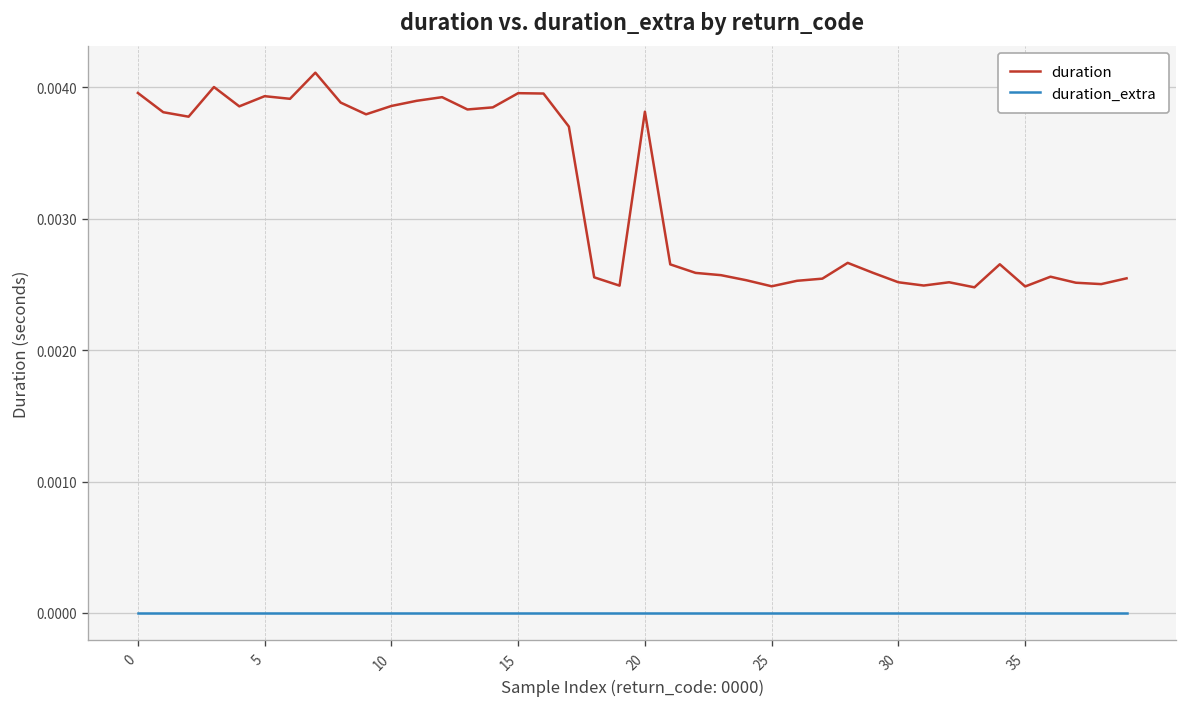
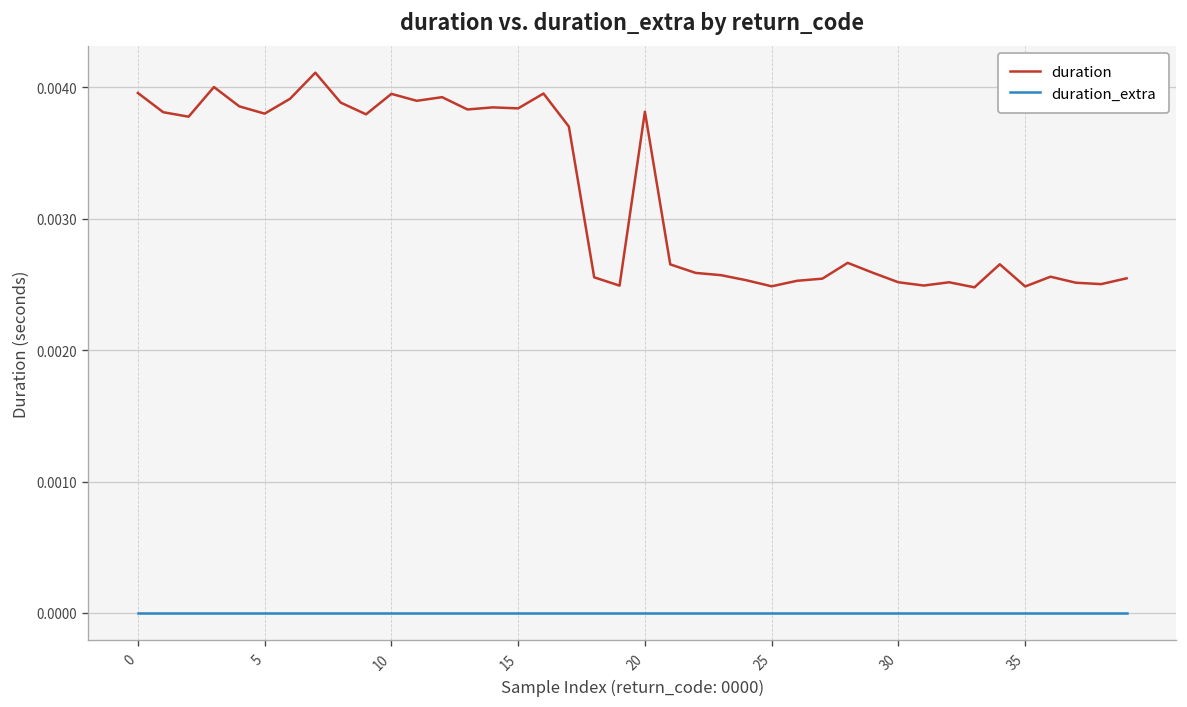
duration, 5: 0.00393 -> 0.00380
duration, 10: 0.00386 -> 0.00395
duration, 15: 0.00395 -> 0.00384
